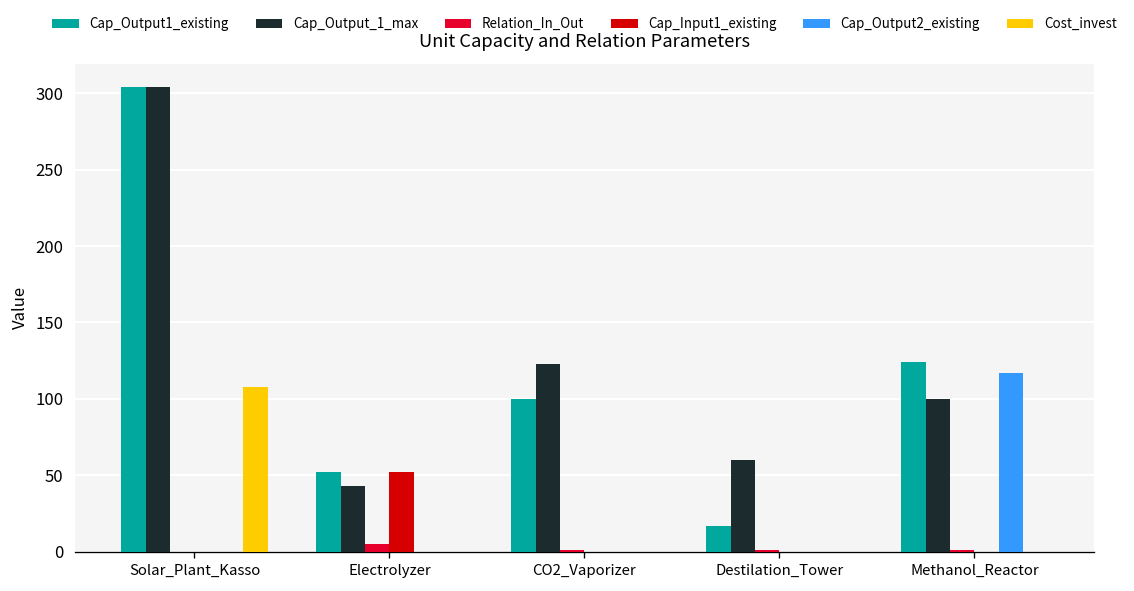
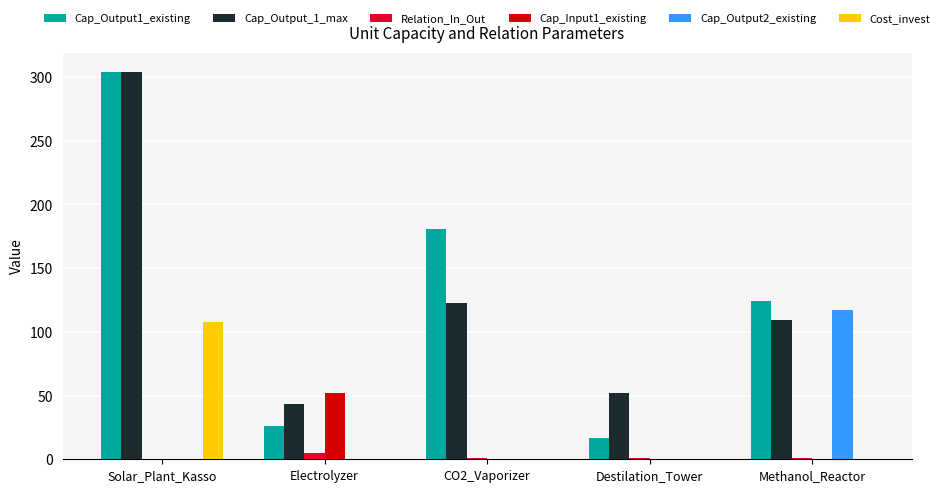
Cap_Output1_existing, Electrolyzer: 52 -> 26
Cap_Output1_existing, CO2_Vaporizer: 100 -> 181
Cap_Output_1_max, Destilation_Tower: 60 -> 52
Cap_Output_1_max, Methanol_Reactor: 100 -> 109
